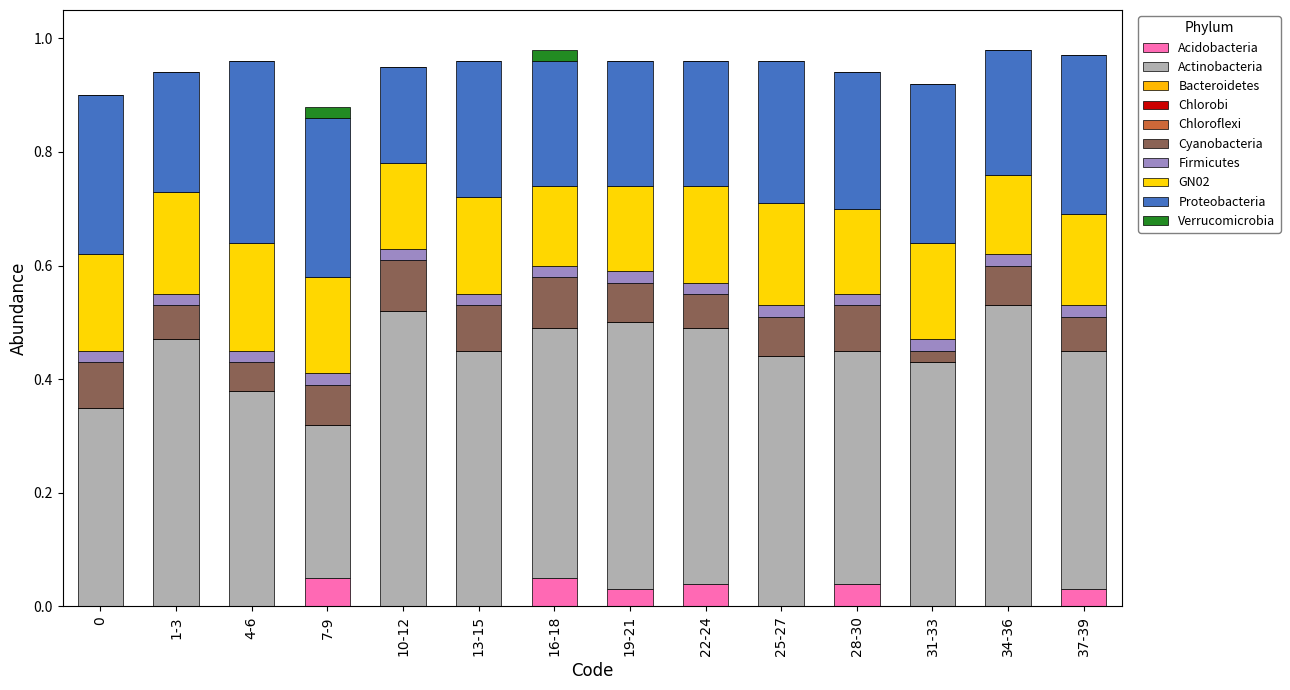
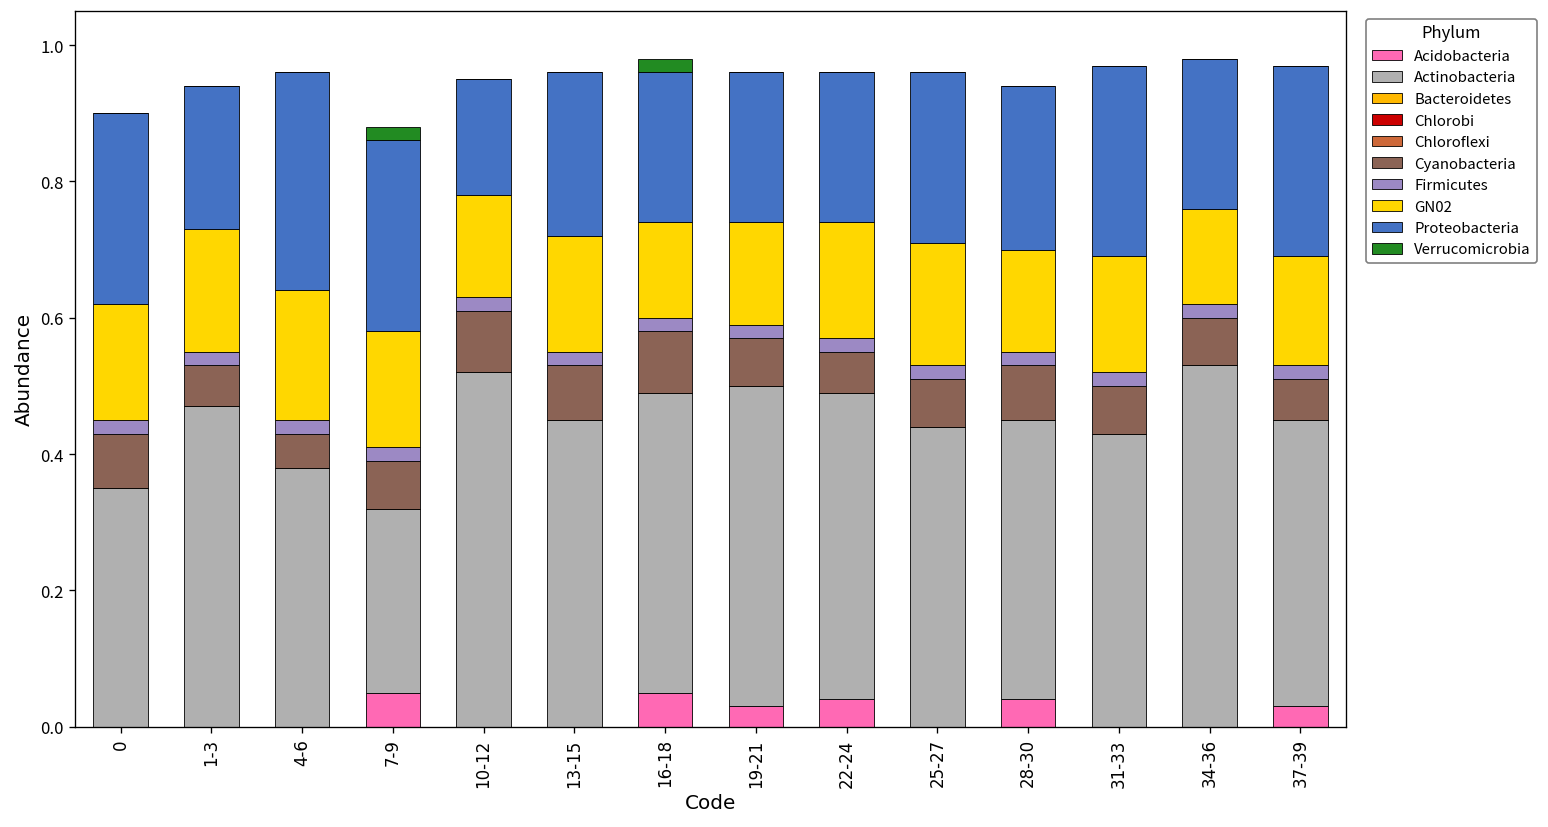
Cyanobacteria, 31-33: 0.02 -> 0.07
